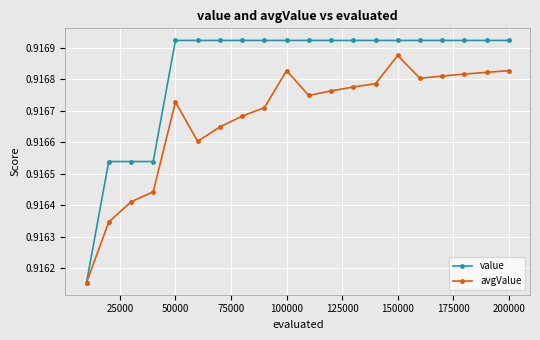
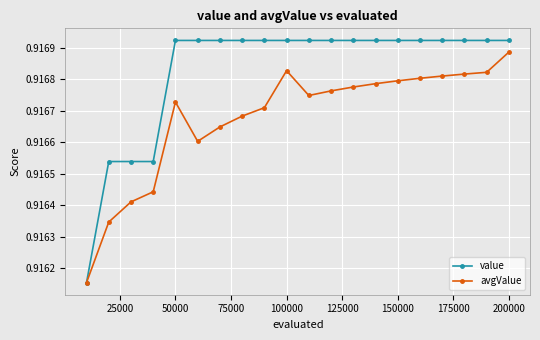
avgValue, 150000: 0.91688 -> 0.91679
avgValue, 200000: 0.91683 -> 0.91689
